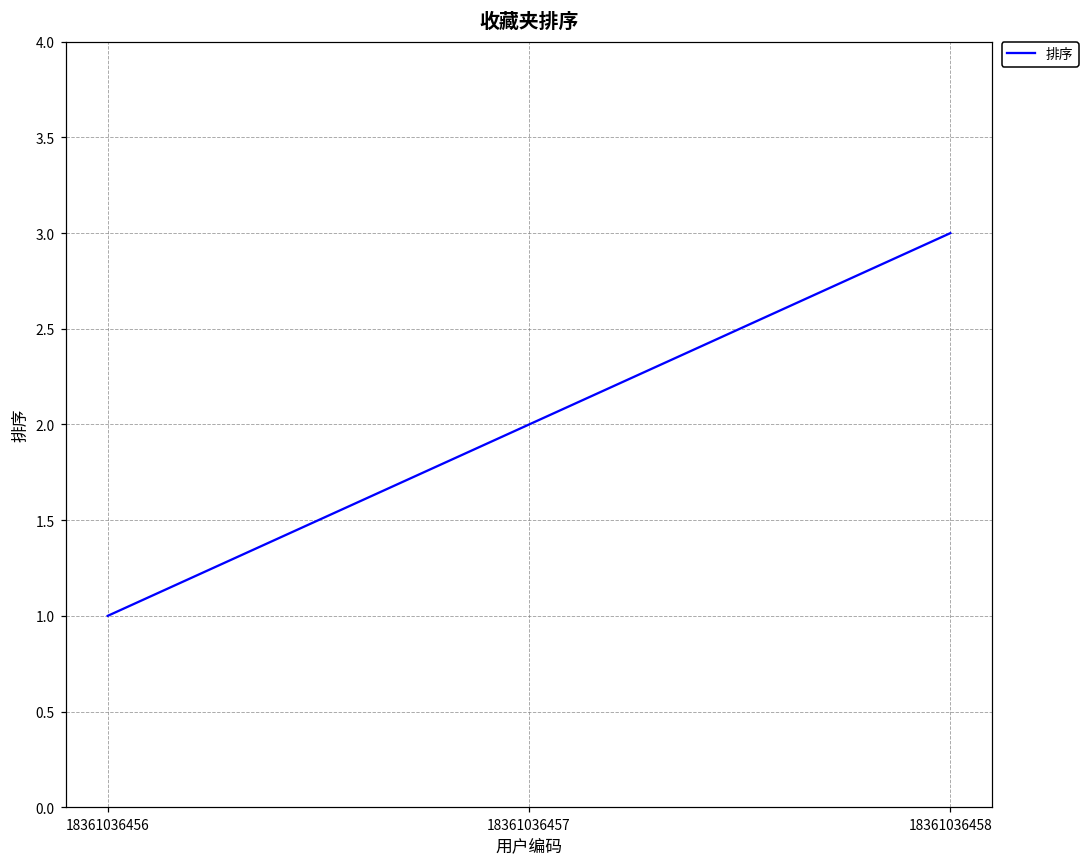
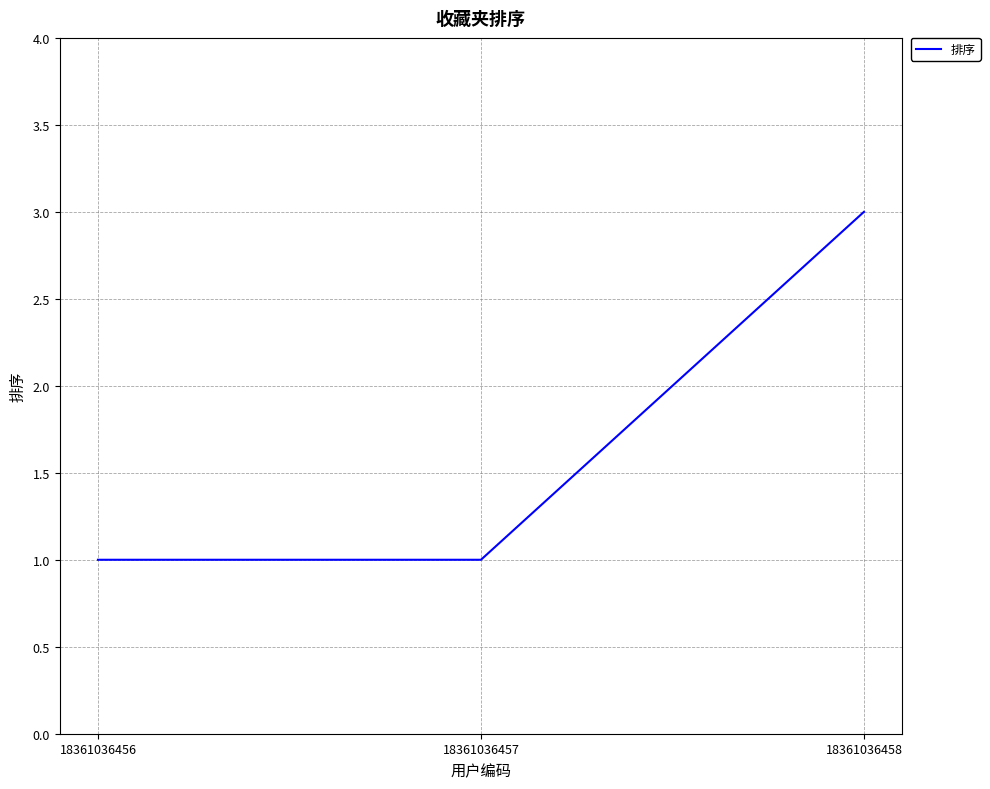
18361036457: 2 -> 1
